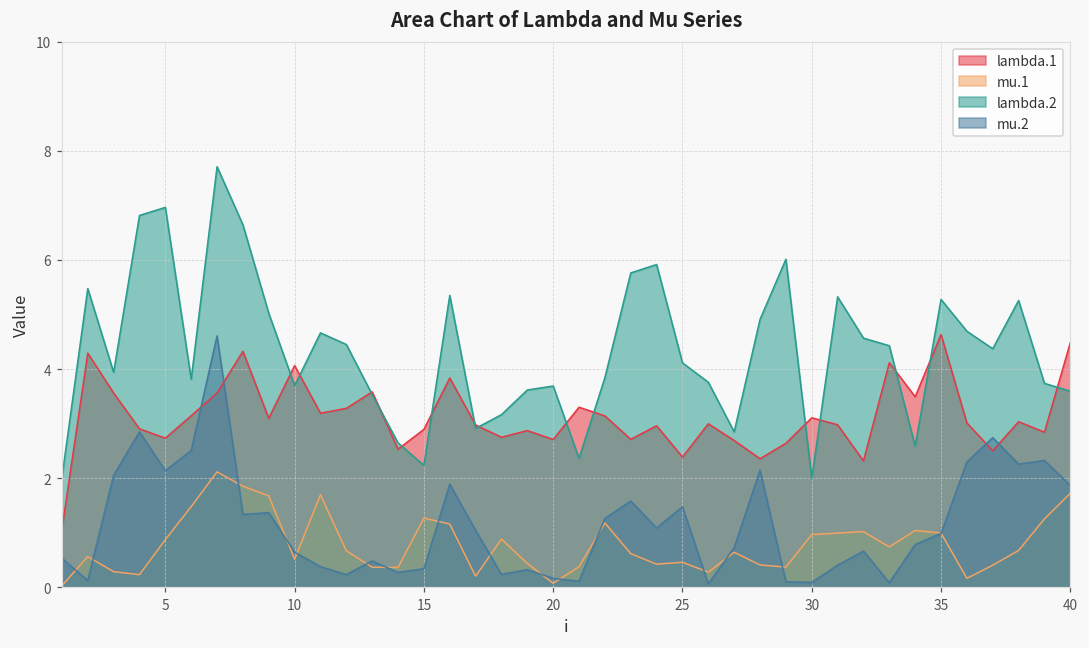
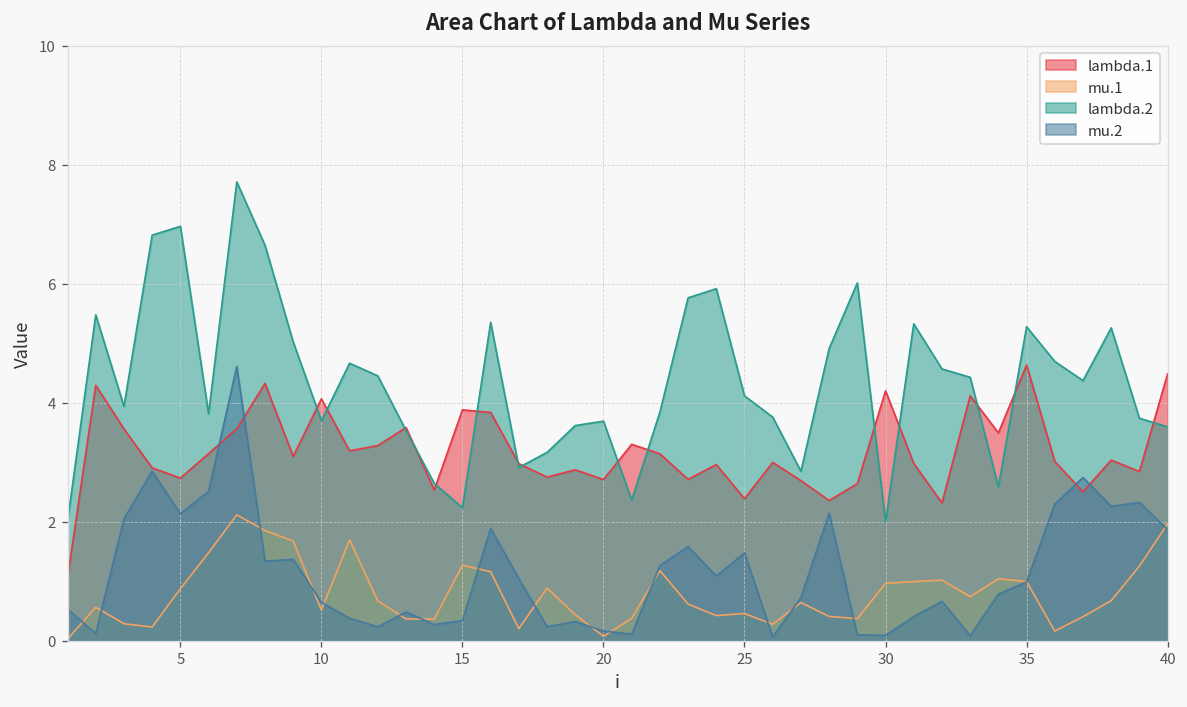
lambda.1, 15: 2.9 -> 3.9
lambda.1, 30: 3.1 -> 4.2
mu.1, 40: 1.7 -> 2.0
